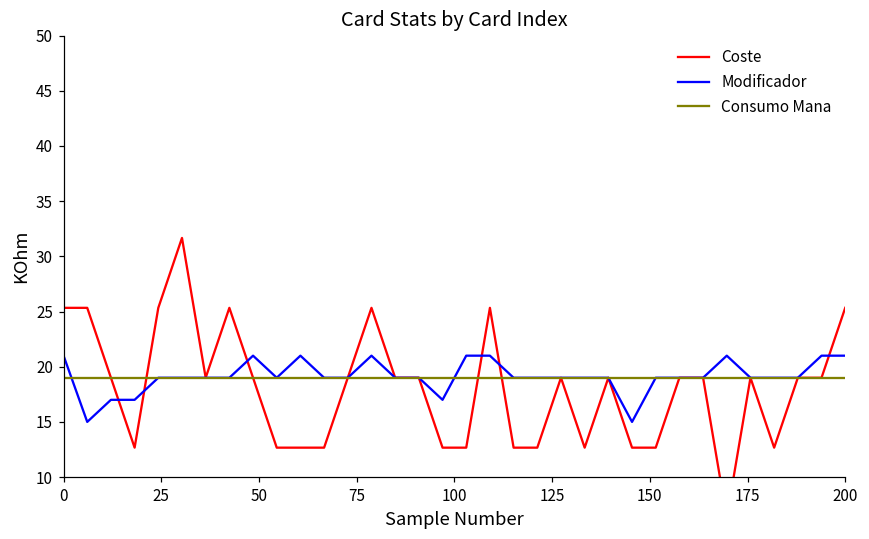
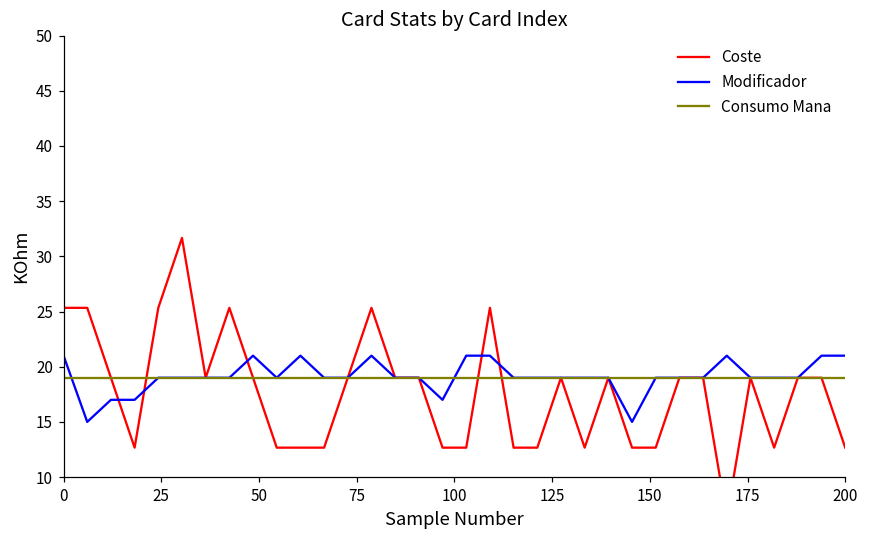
Coste, 200: 25.3 -> 12.7
